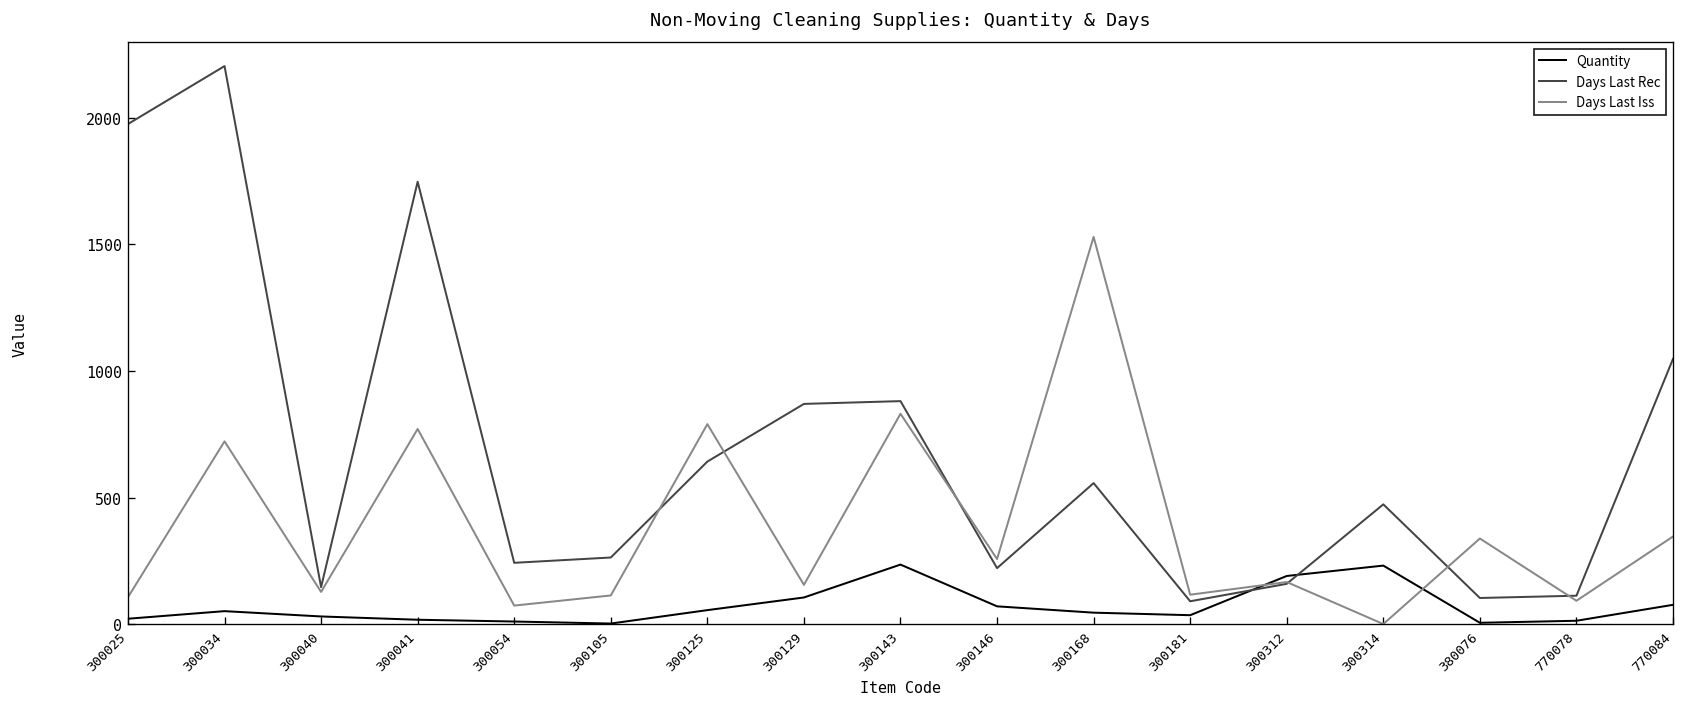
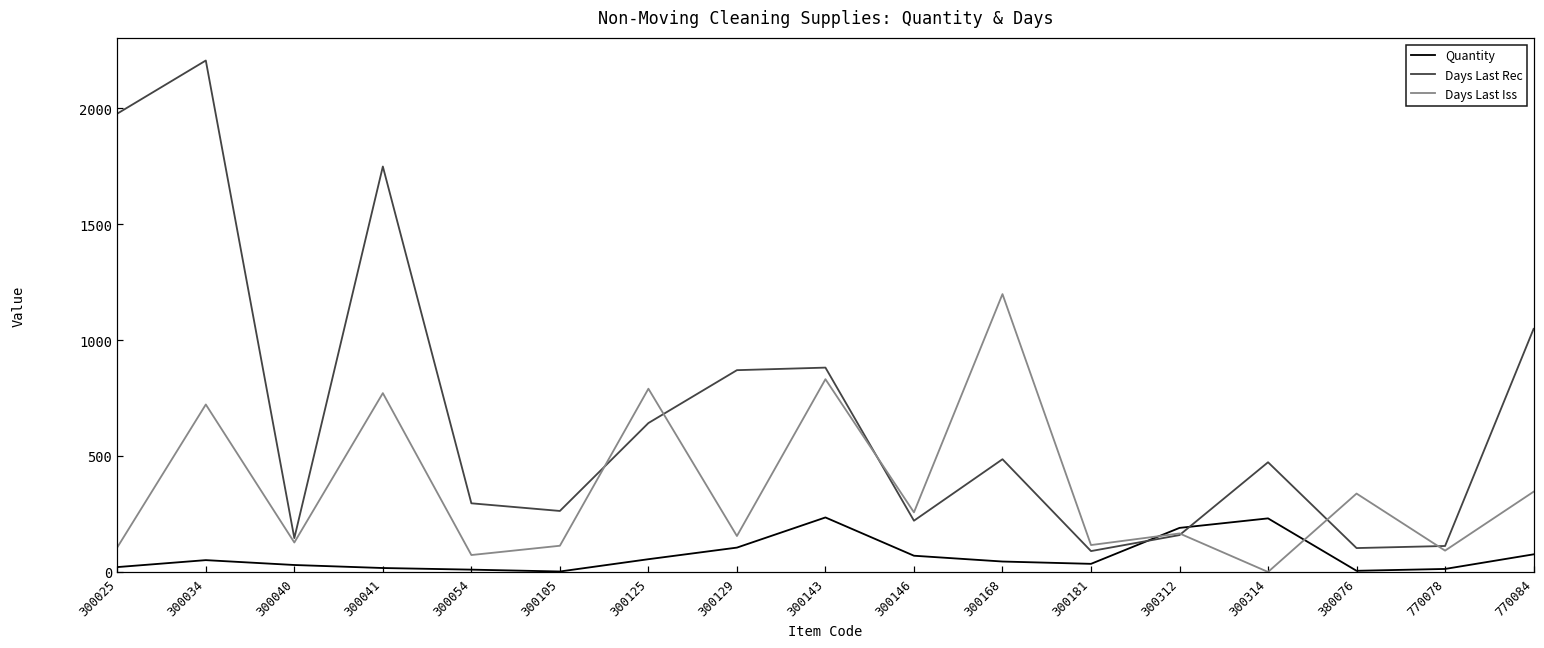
Days Last Rec, 300054: 240 -> 300
Days Last Rec, 300168: 560 -> 490
Days Last Iss, 300168: 1530 -> 1200
